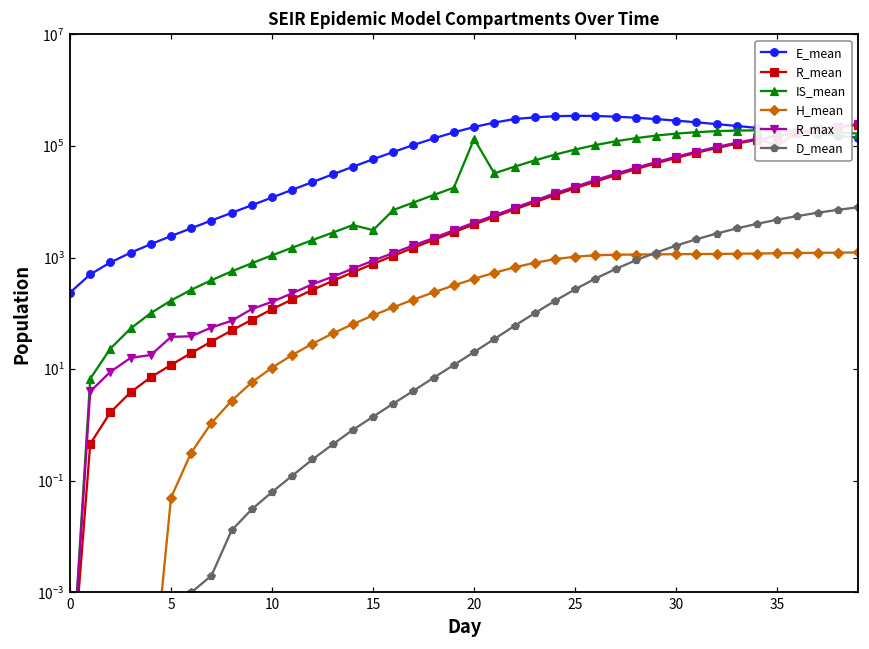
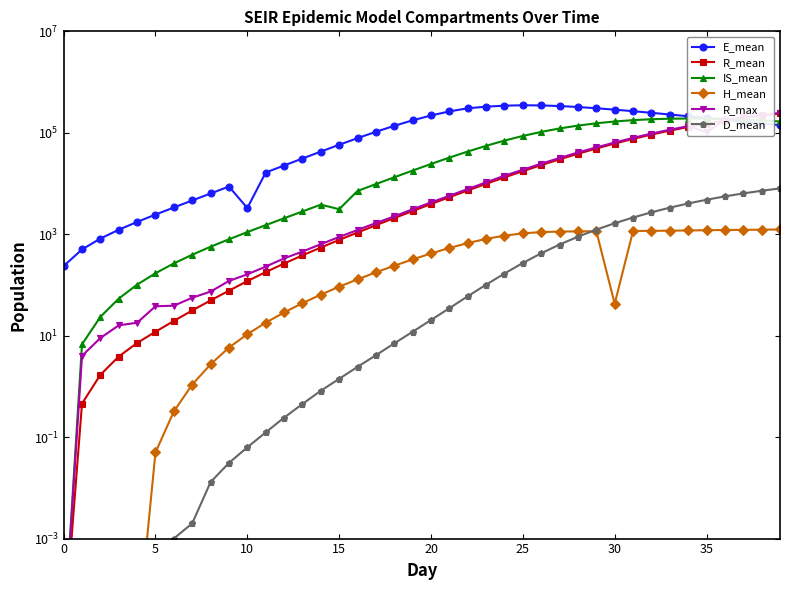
E_mean, 10: 12000 -> 3000
IS_mean, 20: 130000 -> 20000
H_mean, 30: 1200 -> 40
